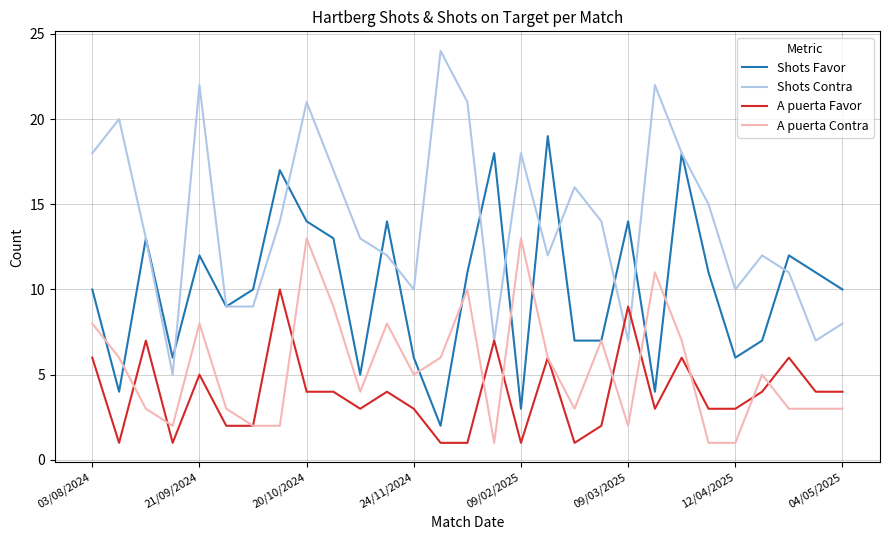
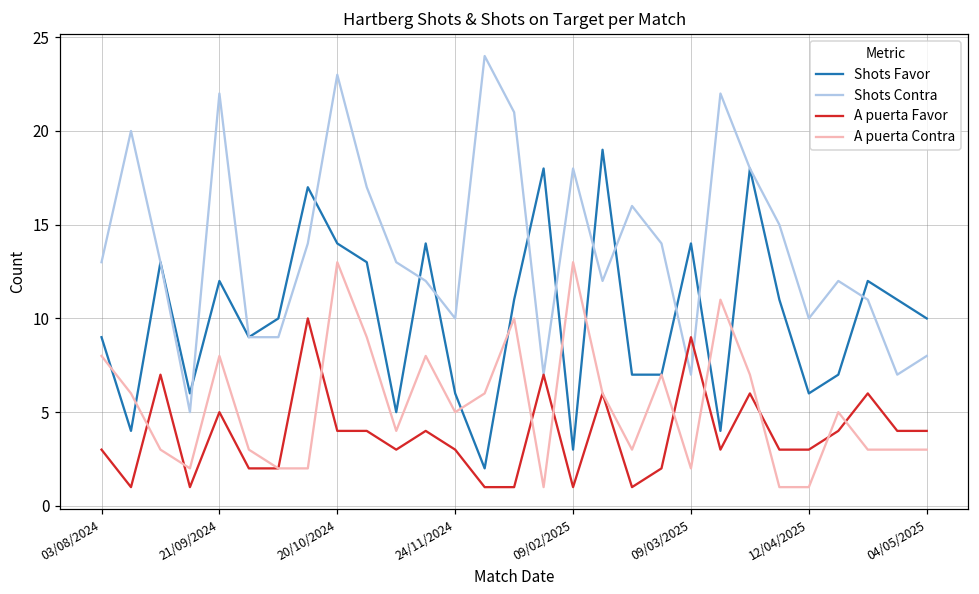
Shots Favor, 03/08/2024: 10 -> 9
Shots Contra, 03/08/2024: 18 -> 13
A puerta Favor, 03/08/2024: 6 -> 3
Shots Contra, 20/10/2024: 21 -> 23
